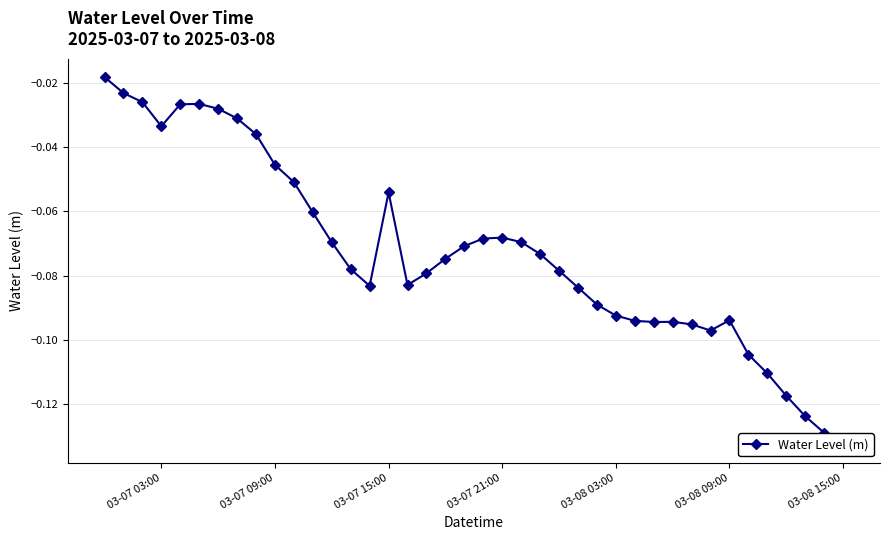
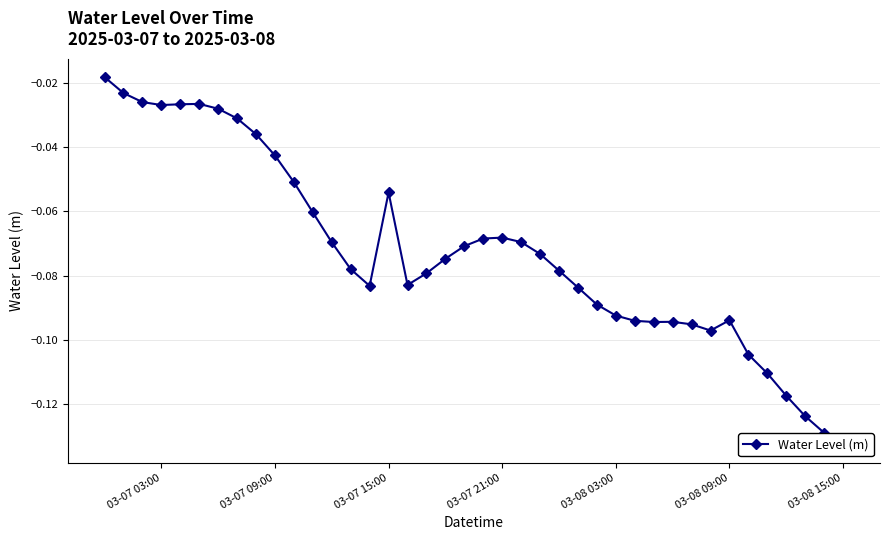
03-07 03:00: -0.034 -> -0.027
03-07 09:00: -0.046 -> -0.043
